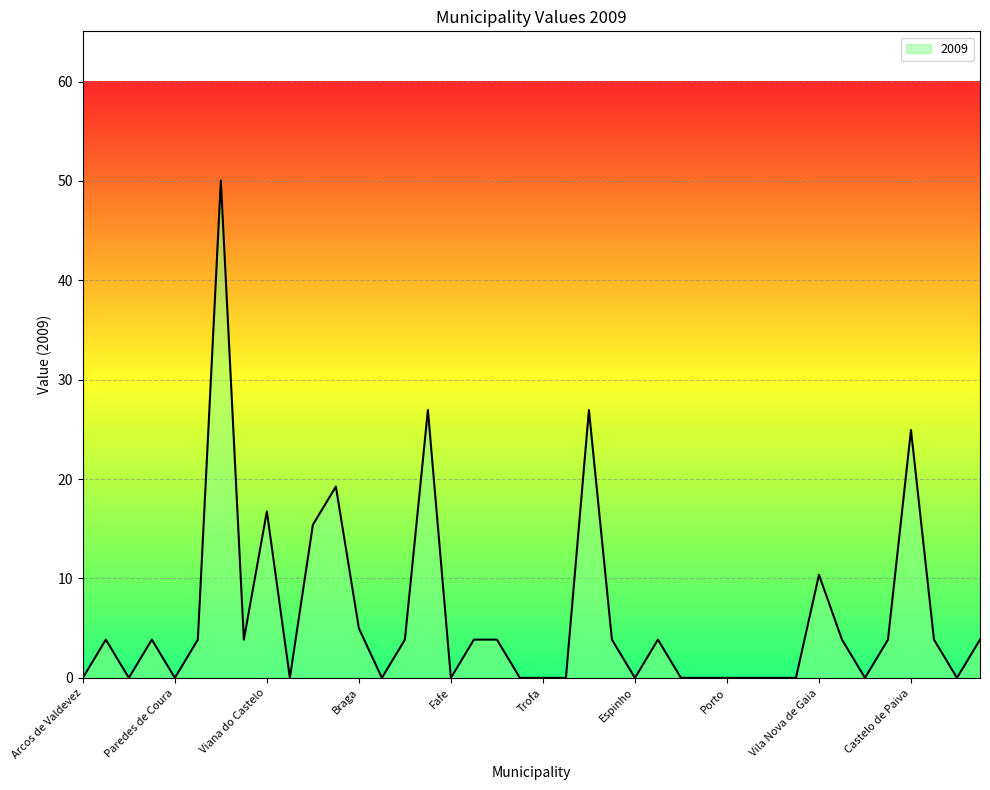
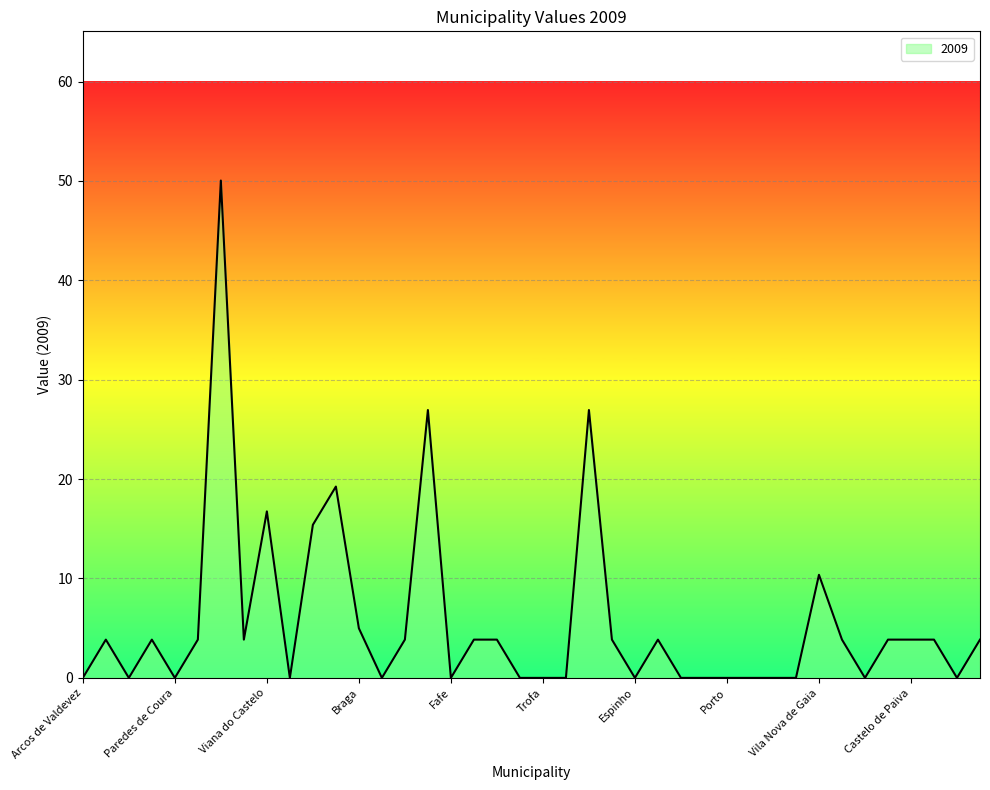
Castelo de Paiva: 25 -> 4
